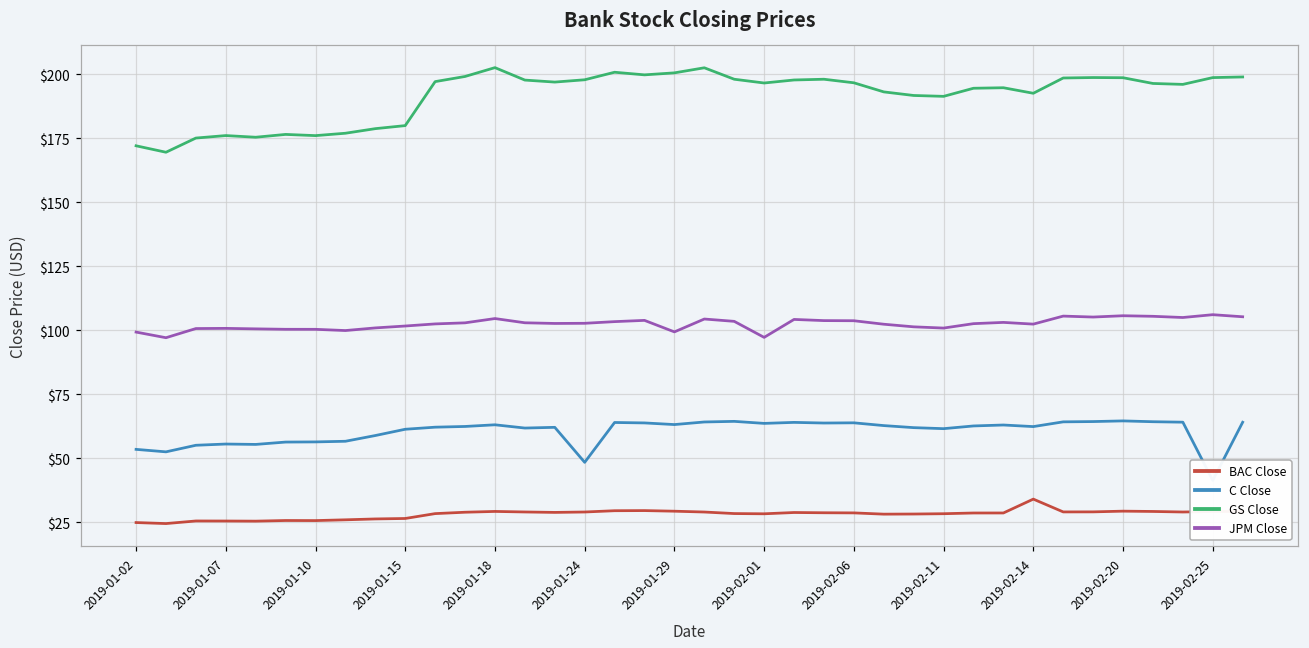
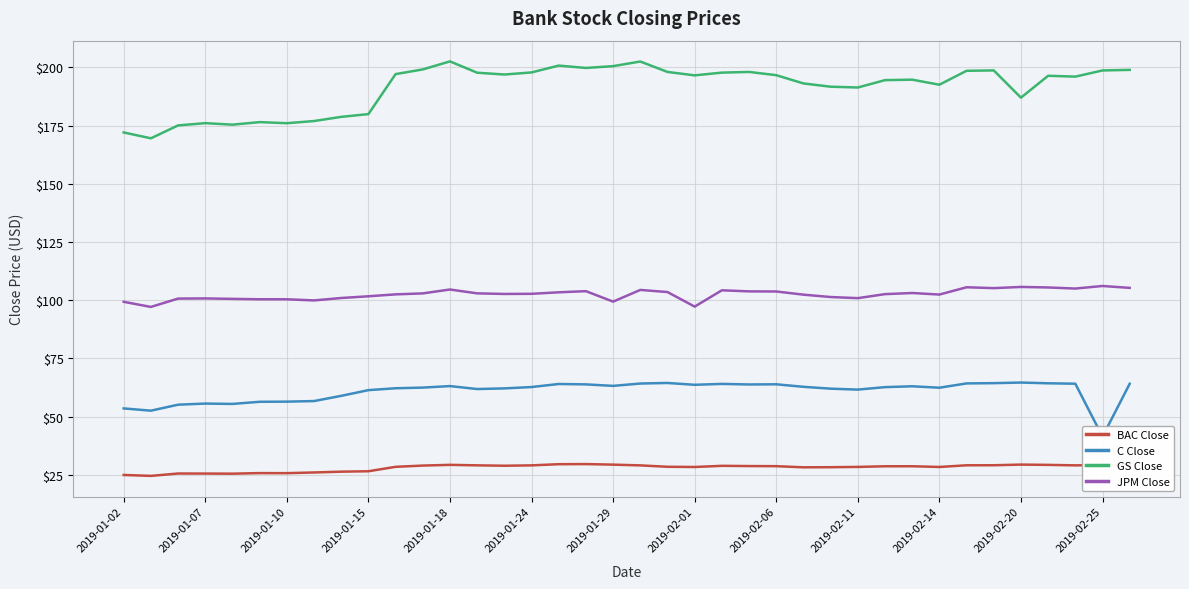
C Close, 2019-01-24: $48 -> $63
BAC Close, 2019-02-14: $34 -> $28
GS Close, 2019-02-20: $199 -> $187
